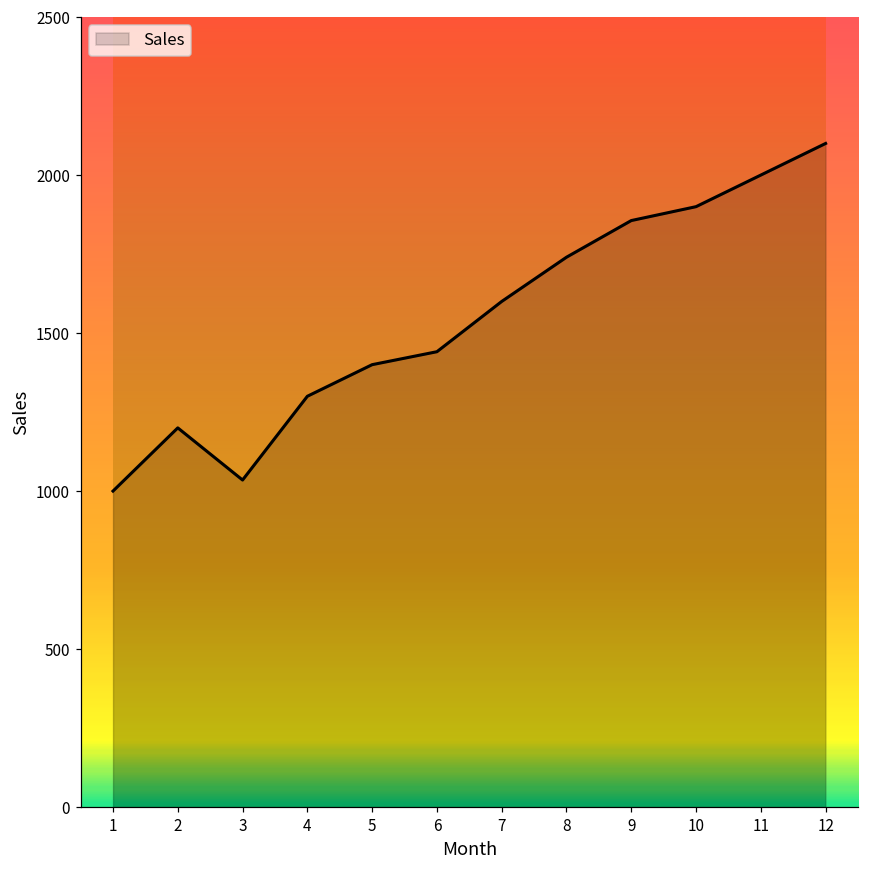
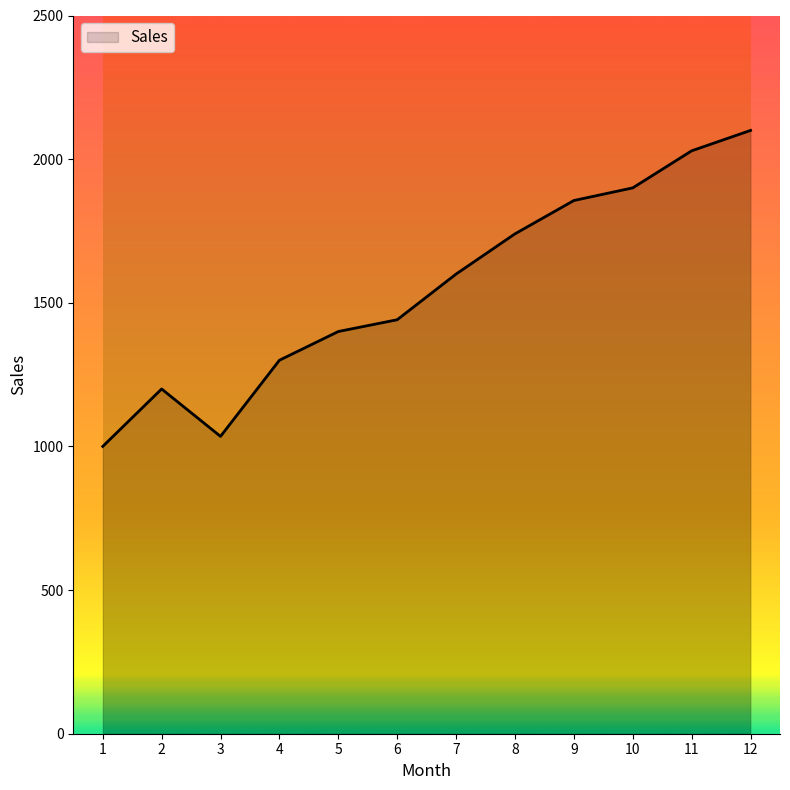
11: 2000 -> 2030
